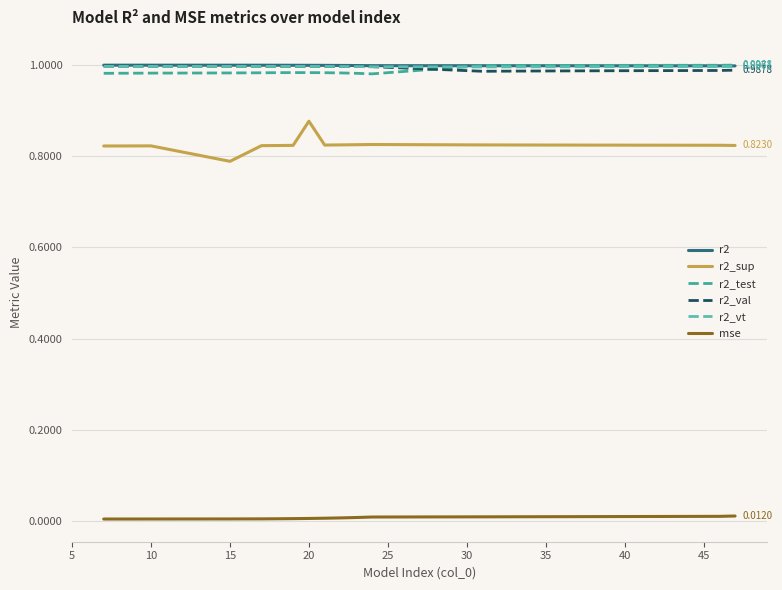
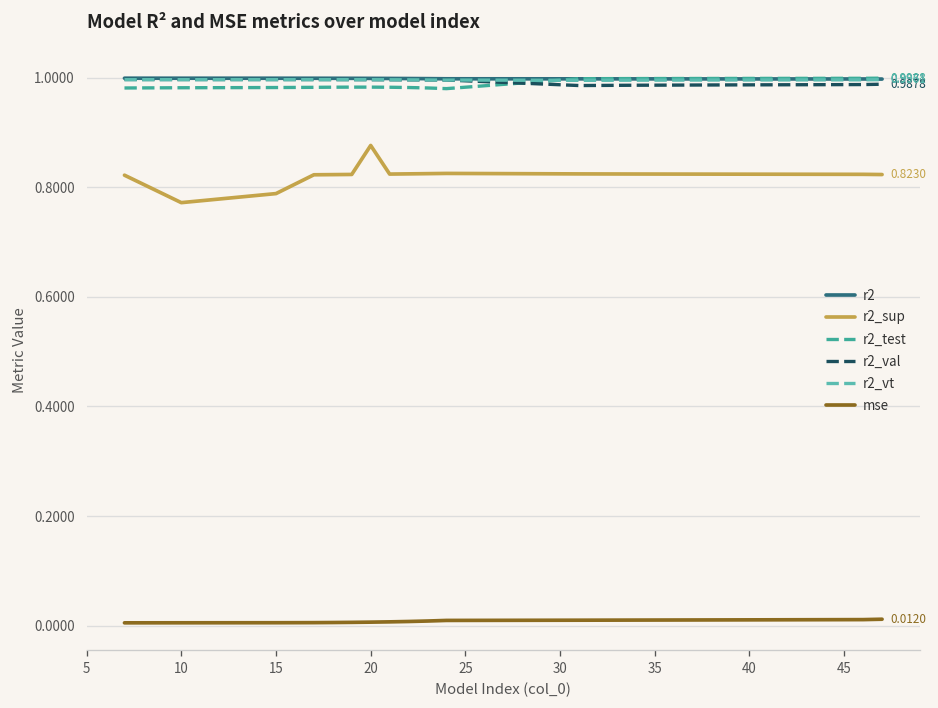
r2_sup, 10: 0.82 -> 0.77
